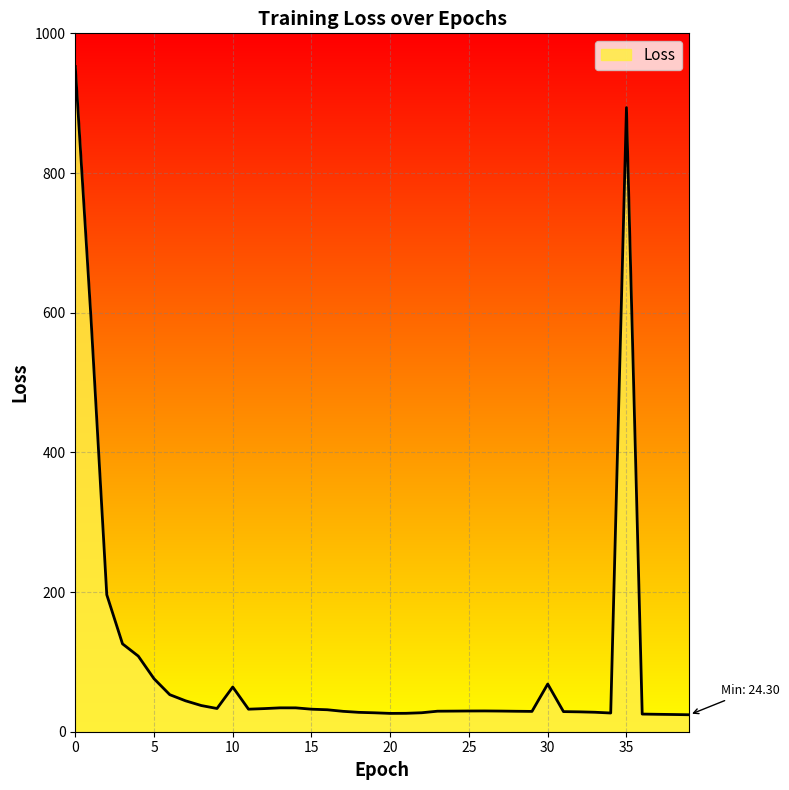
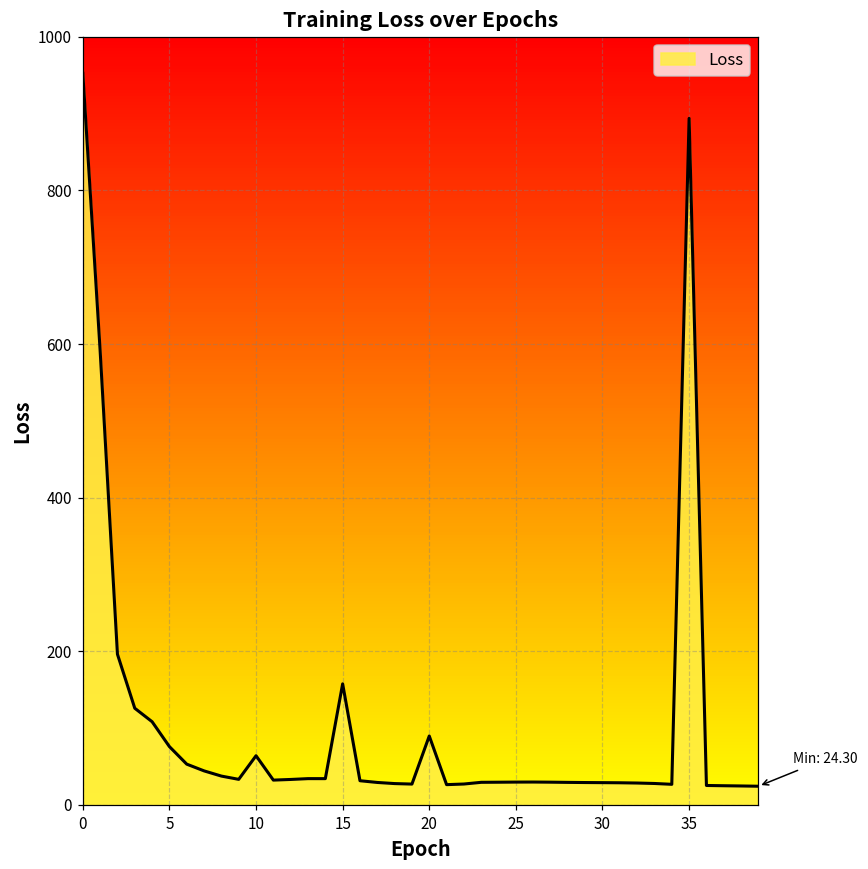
15: 30 -> 160
20: 30 -> 90
30: 70 -> 30
